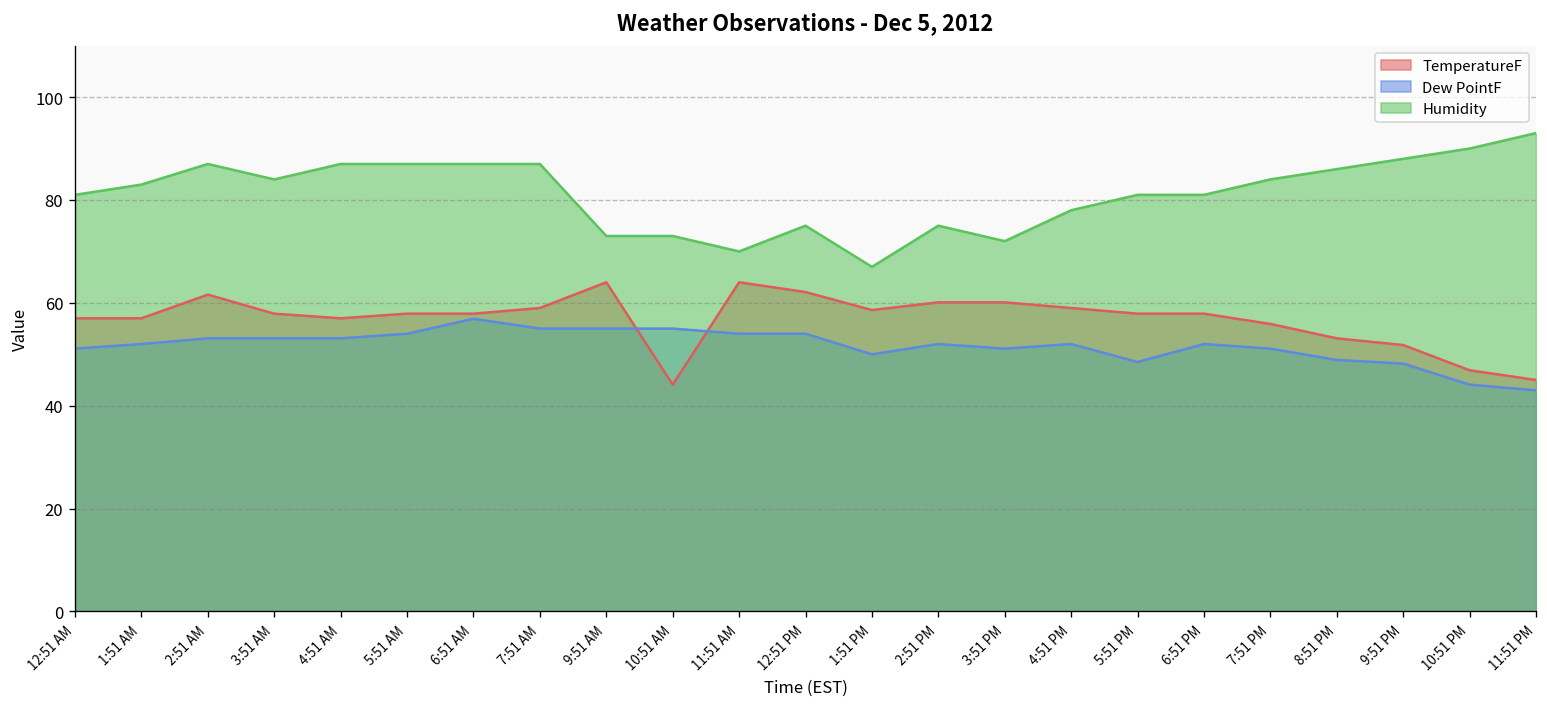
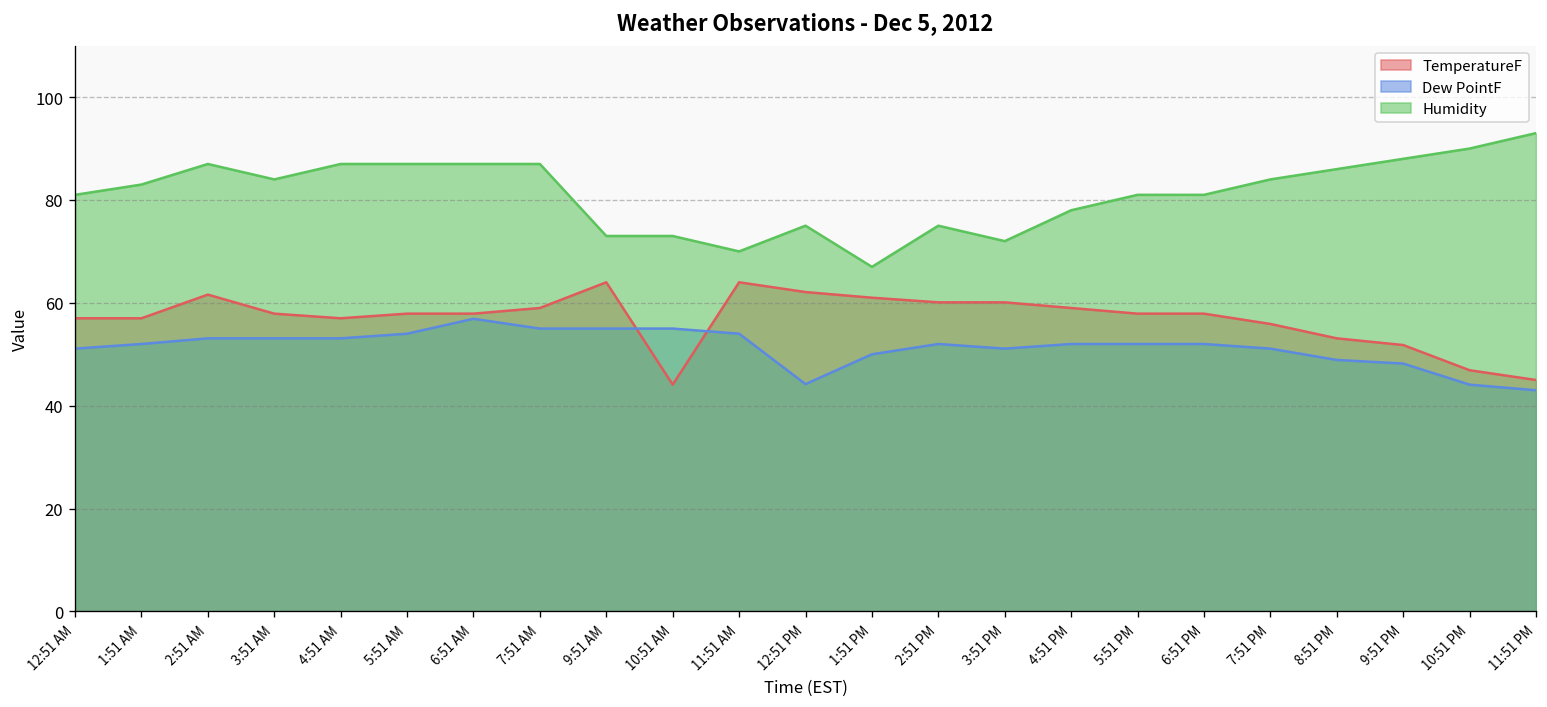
Dew PointF, 12:51 PM: 54 -> 44
TemperatureF, 1:51 PM: 59 -> 61
Dew PointF, 5:51 PM: 49 -> 52
